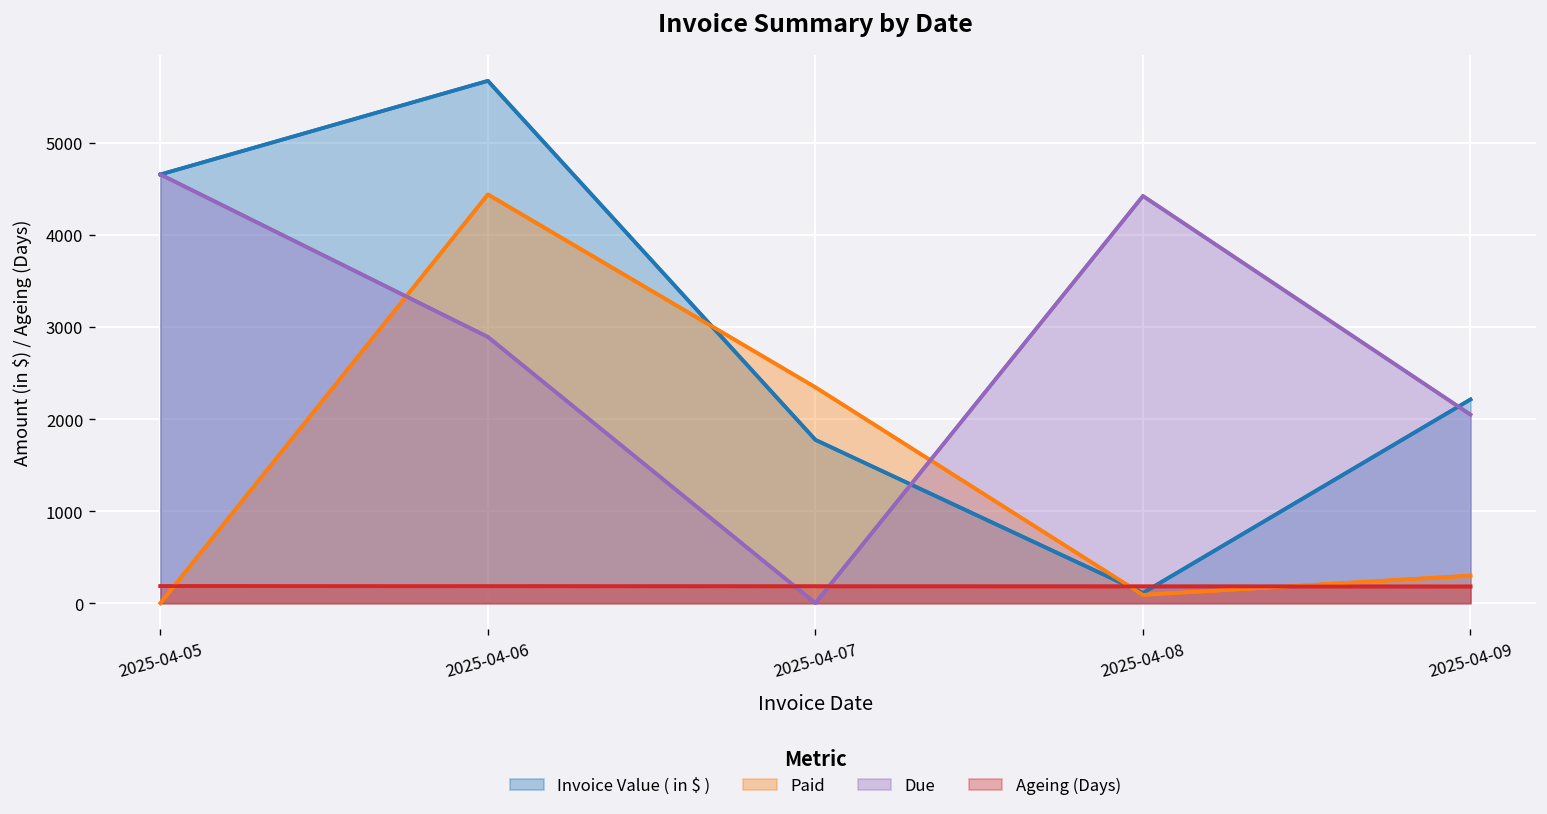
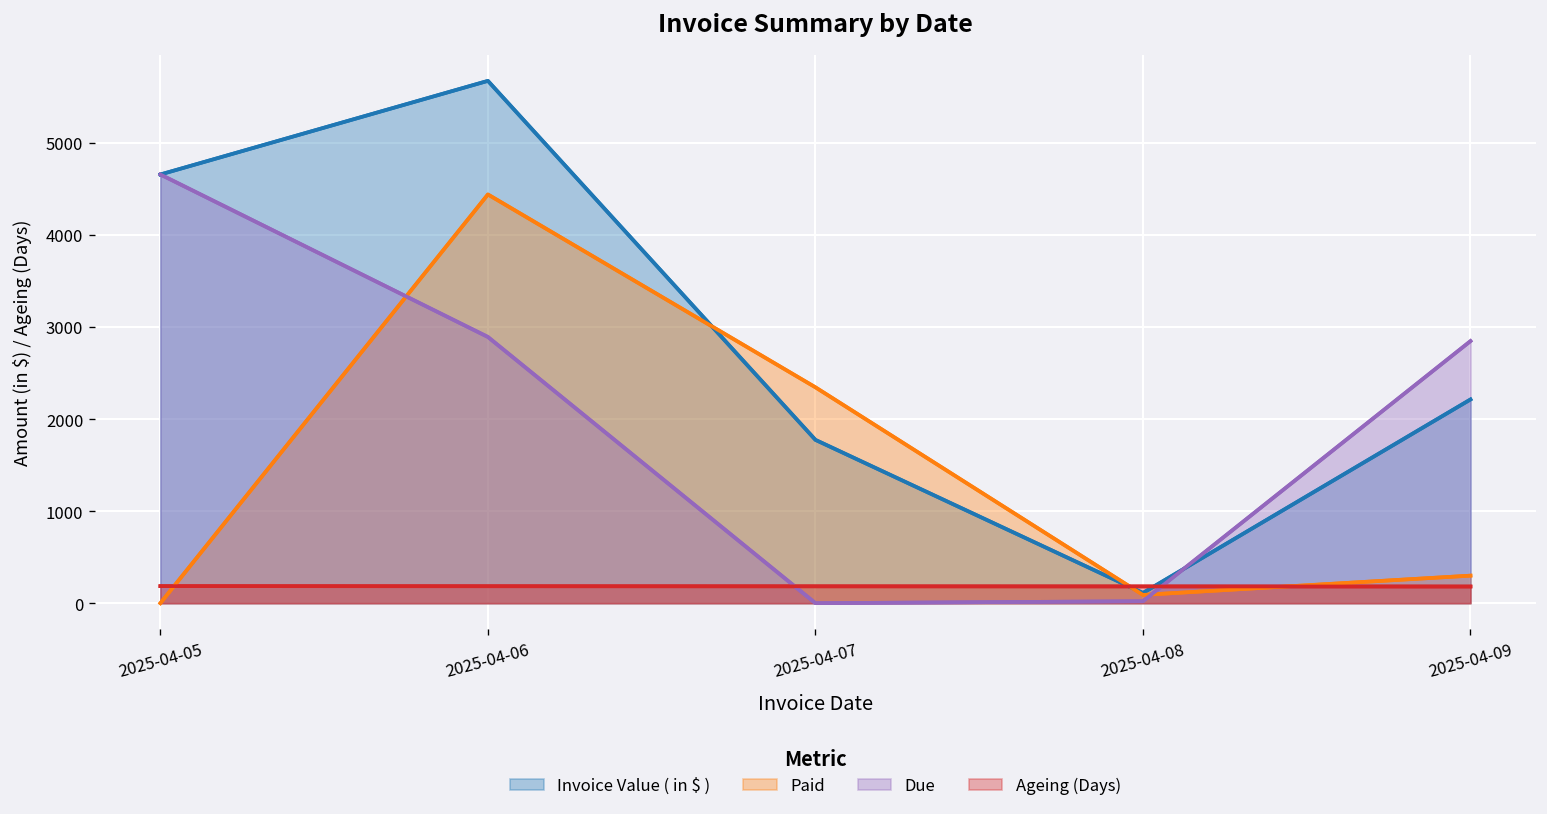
Due, 2025-04-08: 4400 -> 0
Due, 2025-04-09: 2000 -> 2800
